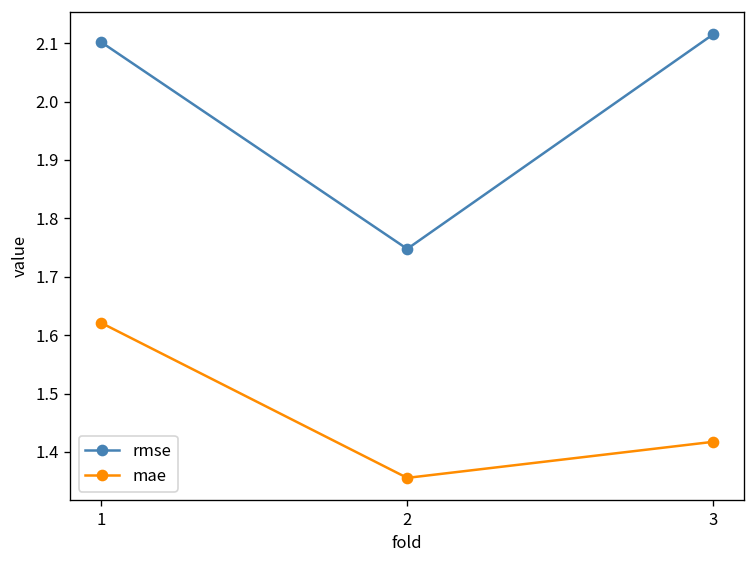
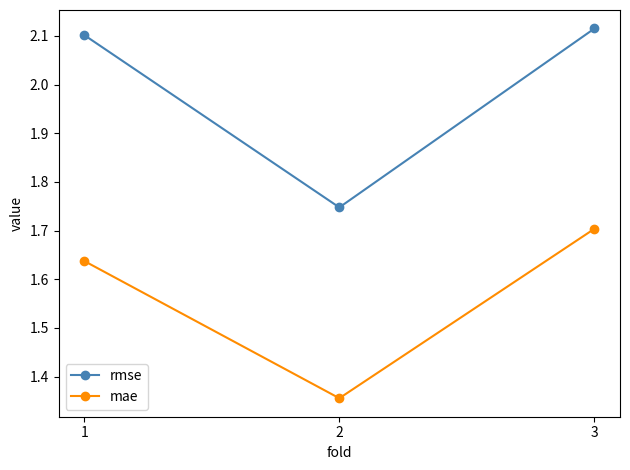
mae, 1: 1.62 -> 1.64
mae, 3: 1.42 -> 1.70
